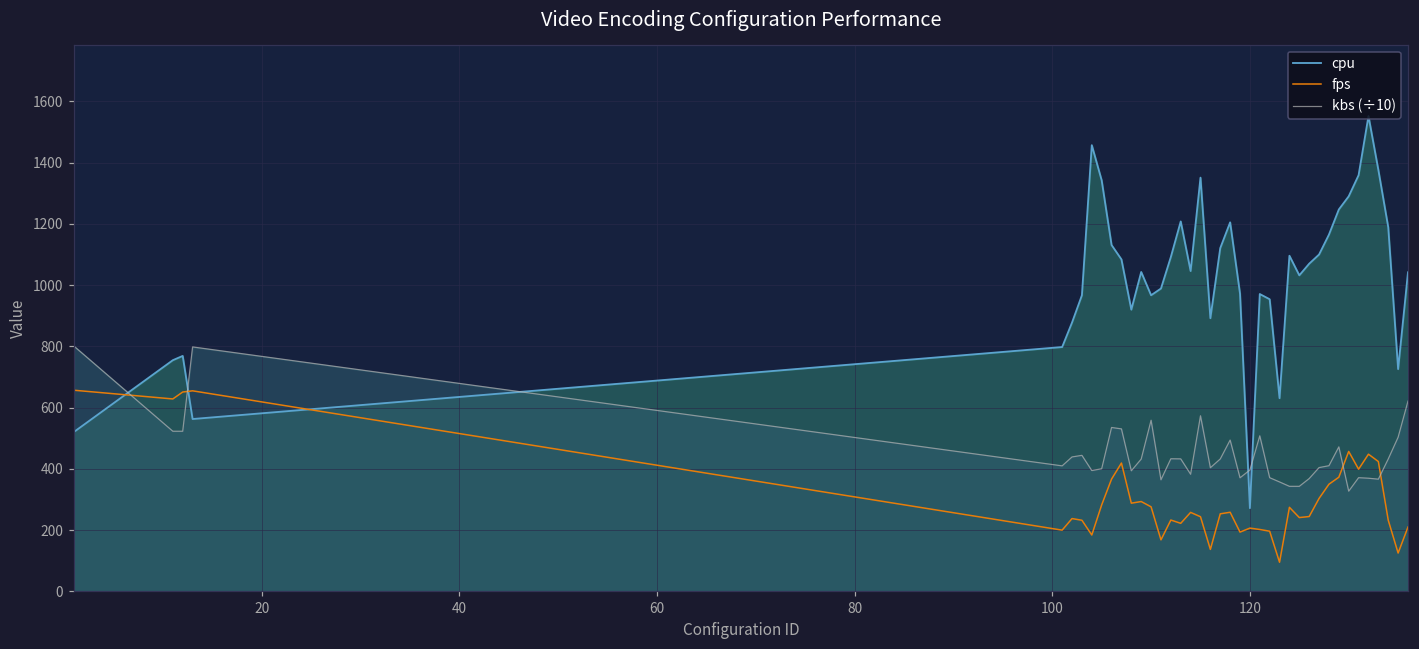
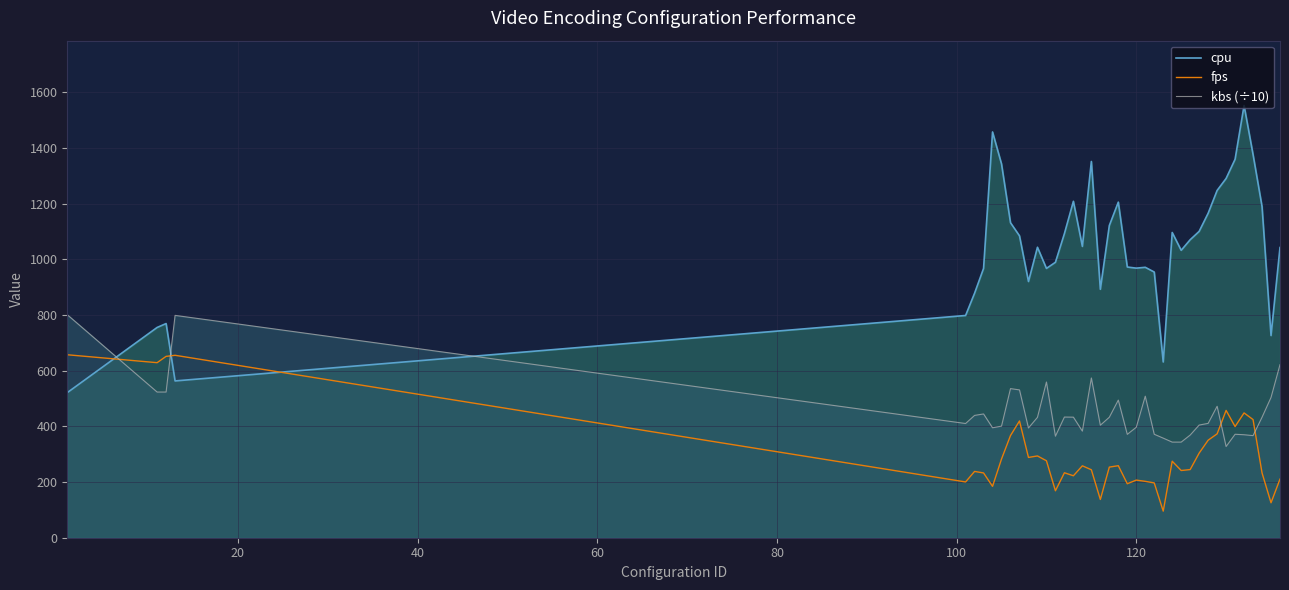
cpu, 120: 270 -> 970
